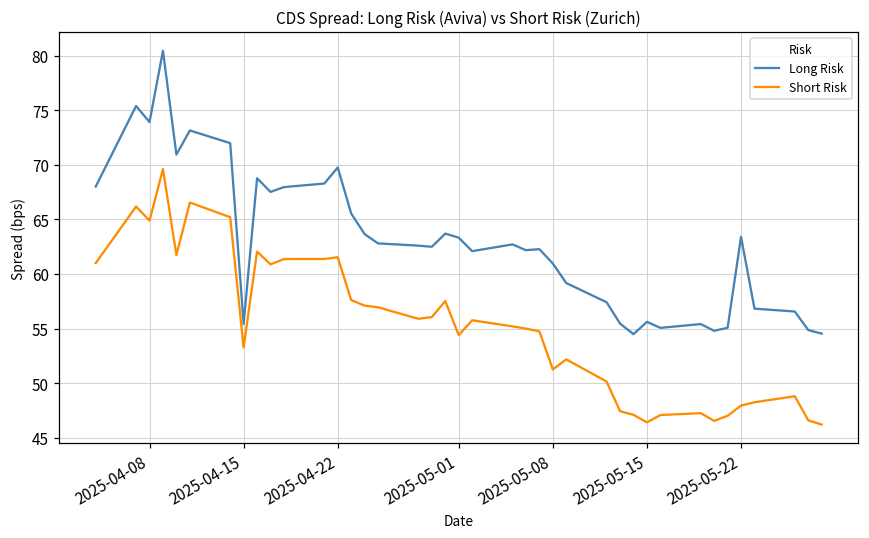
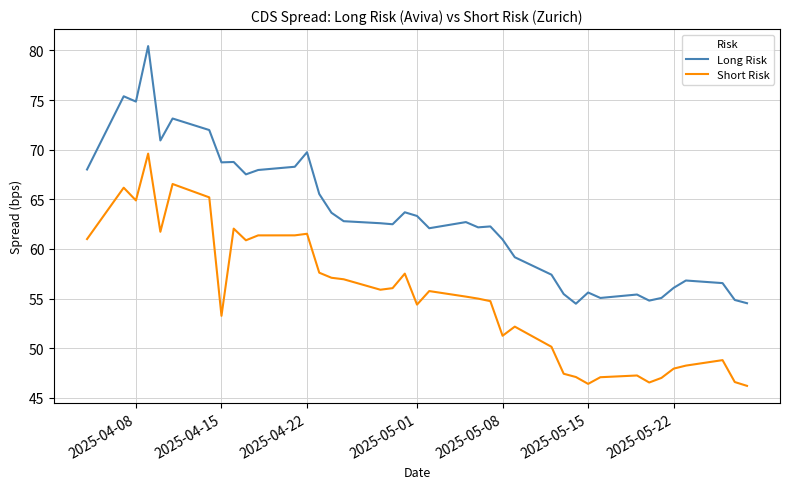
Long Risk, 2025-04-08: 74 -> 75
Long Risk, 2025-04-15: 55 -> 69
Long Risk, 2025-05-22: 63 -> 56
